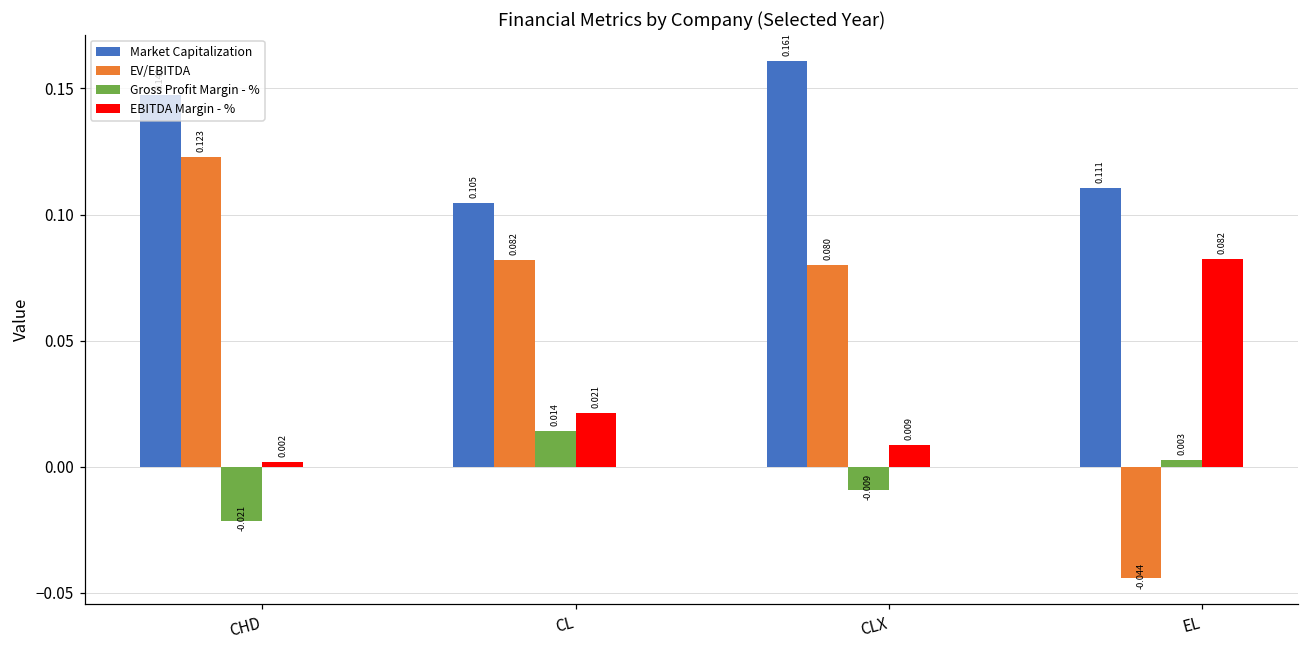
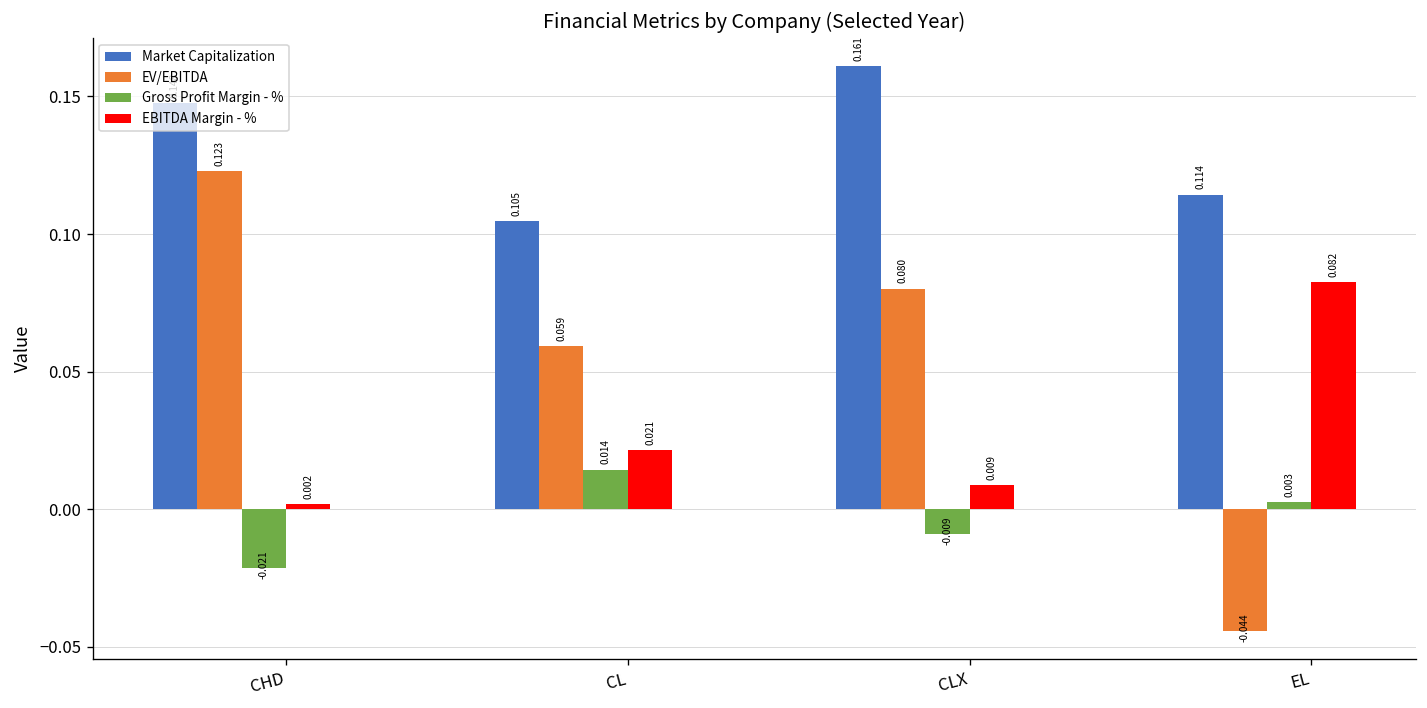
EV/EBITDA, CL: 0.082 -> 0.059
Market Capitalization, EL: 0.111 -> 0.114
